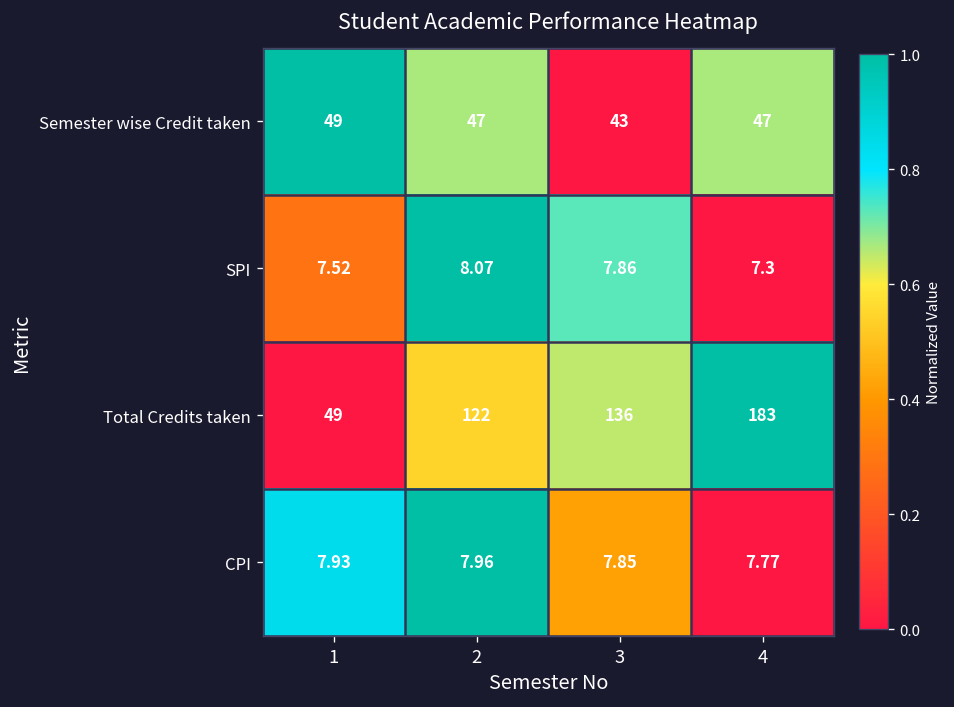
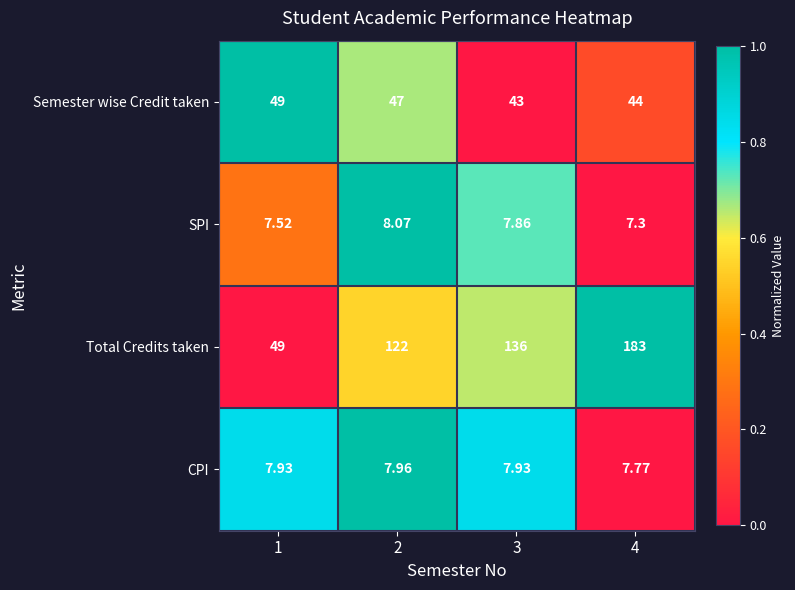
Semester wise Credit taken, 4: 47 -> 44
CPI, 3: 7.85 -> 7.93
